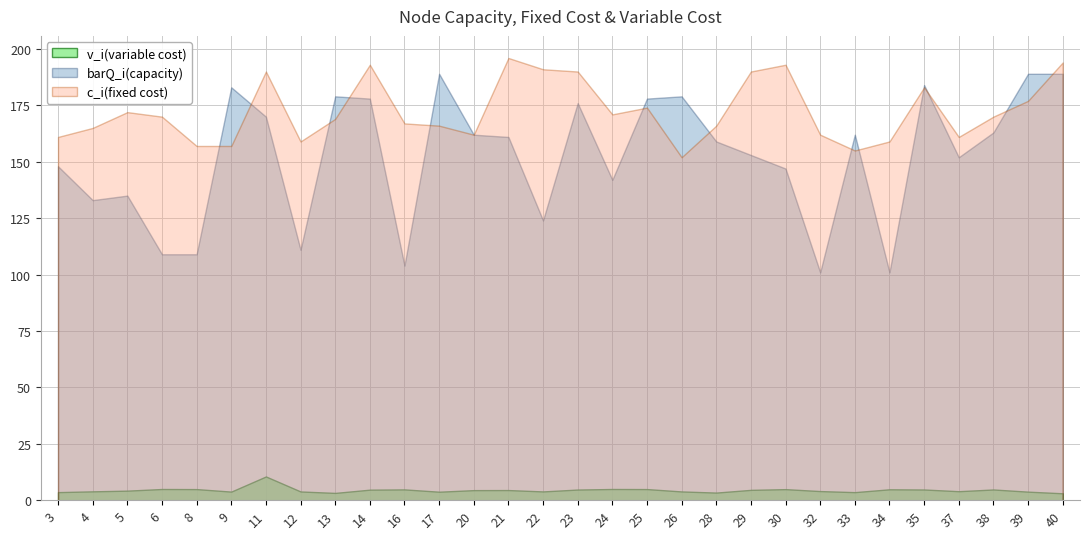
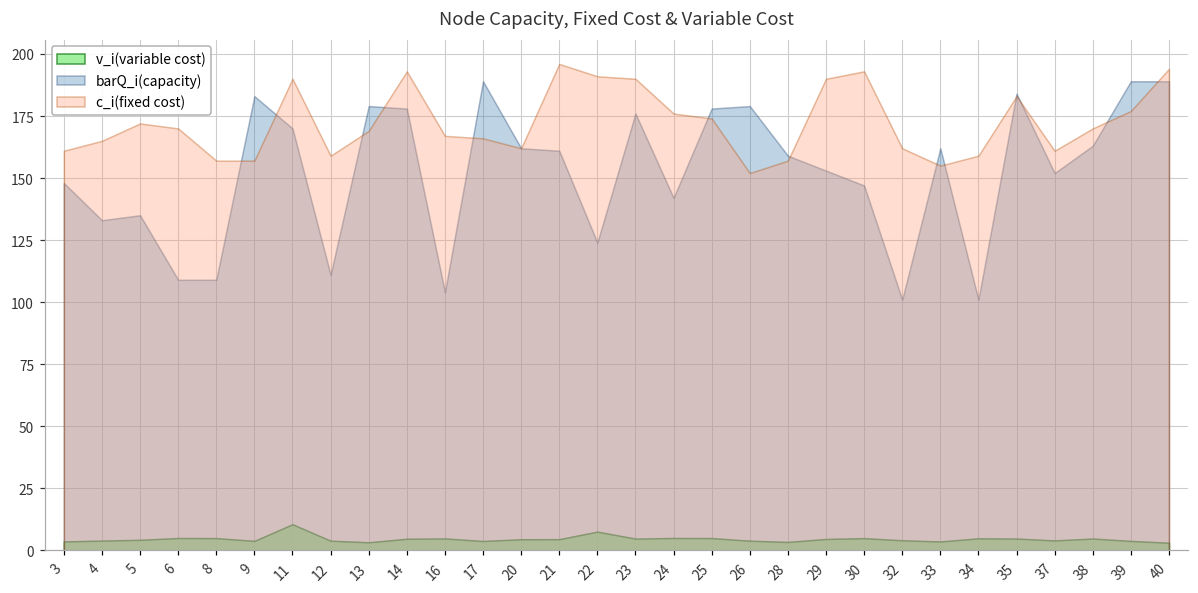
v_i(variable cost), 22: 4 -> 8
c_i(fixed cost), 24: 171 -> 176
c_i(fixed cost), 28: 166 -> 157
